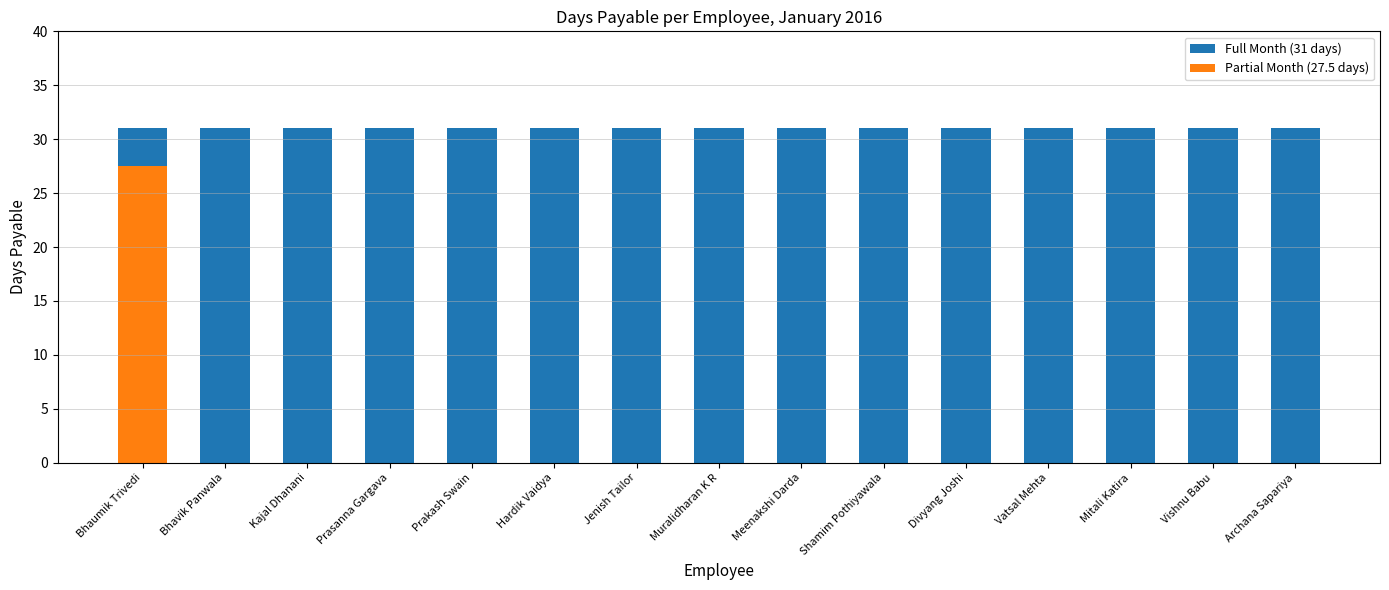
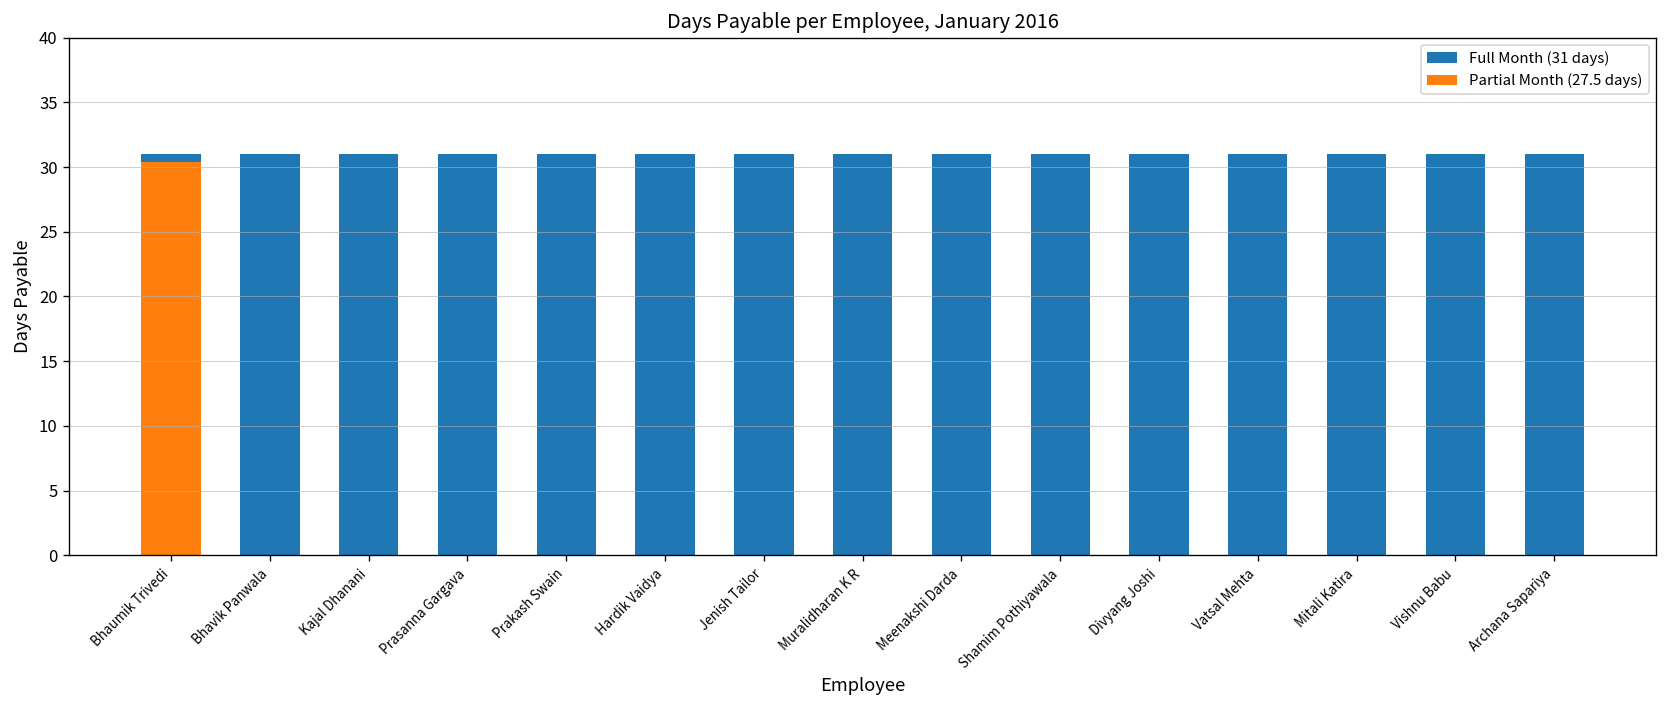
Partial Month (27.5 days), Bhaumik Trivedi: 27.5 -> 30.4
